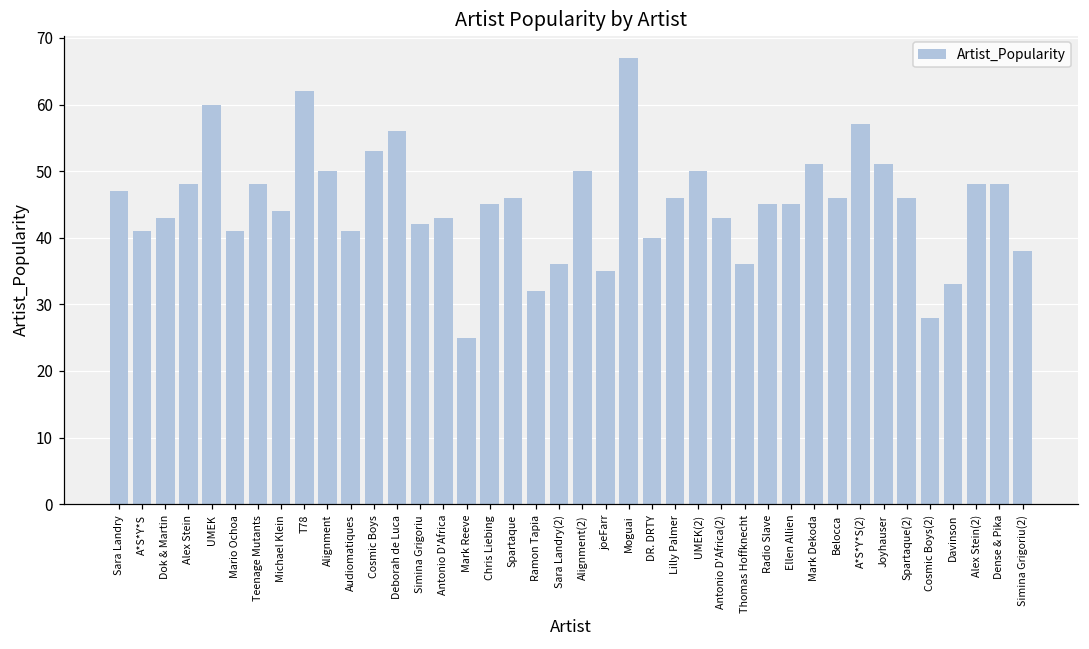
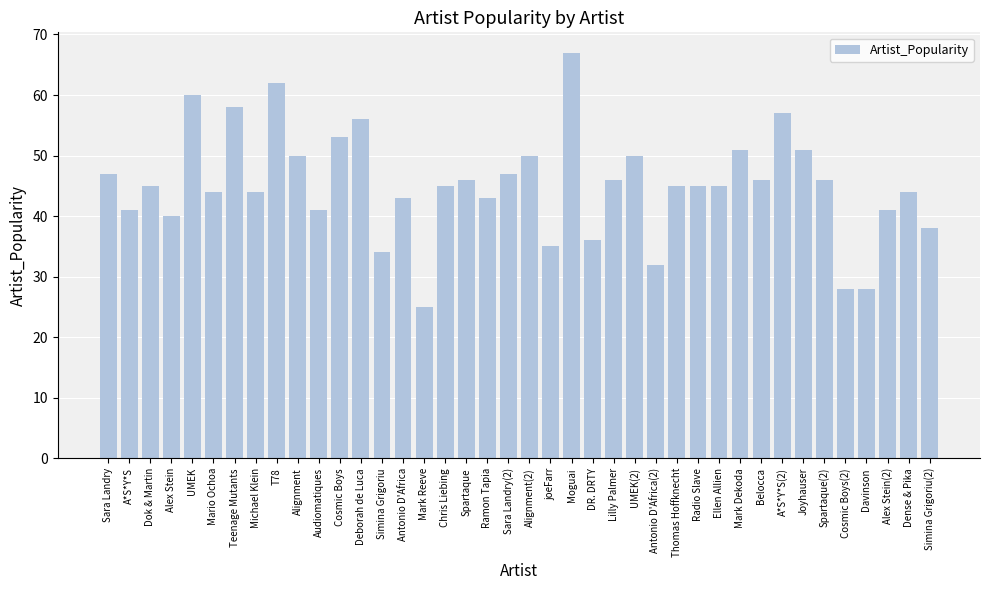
Dok & Martin: 43 -> 45
Alex Stein: 48 -> 40
Mario Ochoa: 41 -> 44
Teenage Mutants: 48 -> 58
Simina Grigoriu: 42 -> 34
Ramon Tapia: 32 -> 43
Sara Landry(2): 36 -> 47
DR. DRTY: 40 -> 36
Antonio D'Africa(2): 43 -> 32
Thomas Hoffknecht: 36 -> 45
Davinson: 33 -> 28
Alex Stein(2): 48 -> 41
Dense & Pika: 48 -> 44
